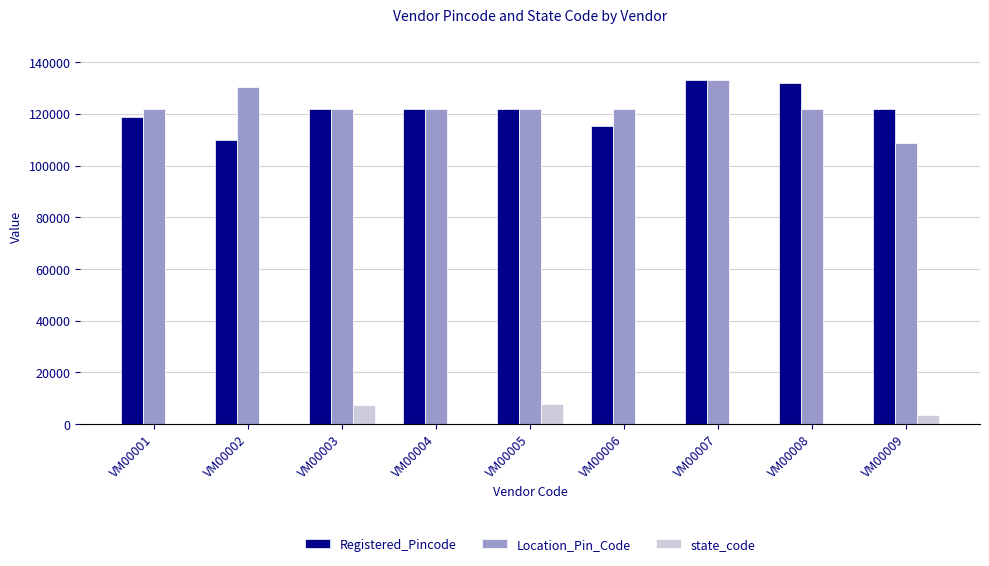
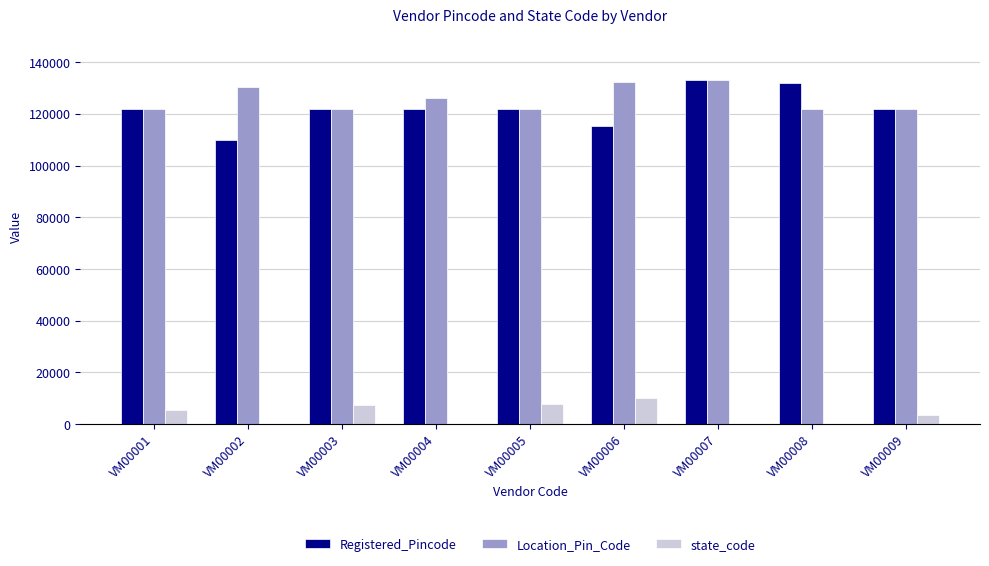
Registered_Pincode, VM00001: 119000 -> 122000
state_code, VM00001: 0 -> 5000
Location_Pin_Code, VM00004: 122000 -> 126000
Location_Pin_Code, VM00006: 122000 -> 133000
state_code, VM00006: 0 -> 10000
Location_Pin_Code, VM00009: 109000 -> 122000
